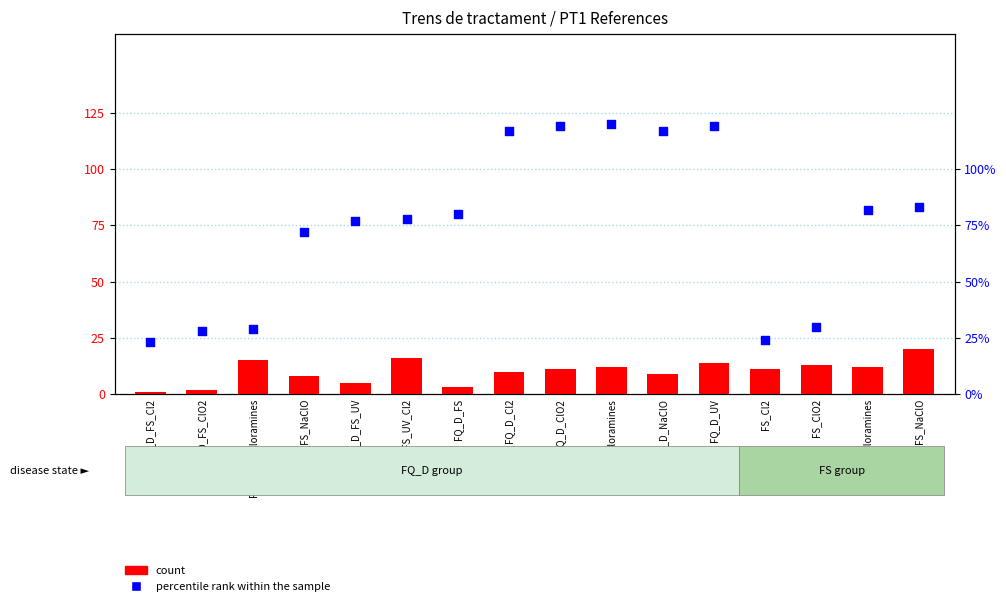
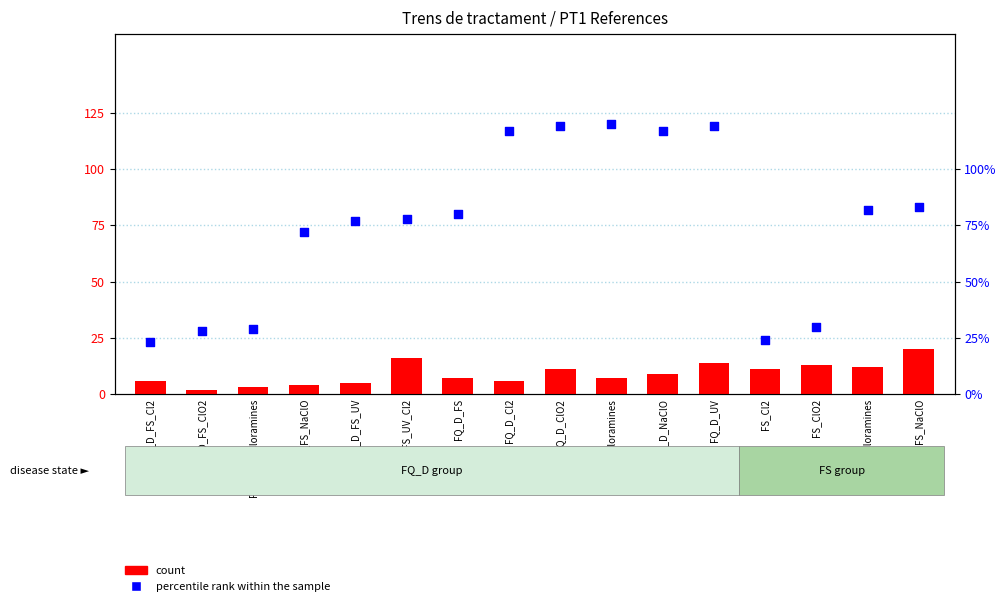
count, FQ_D_FS_Cl2: 1 -> 6
count, FQ_D_FS_Cloramines: 15 -> 3
count, FQ_D_FS_NaClO: 8 -> 4
count, FQ_D_FS: 3 -> 7
count, FQ_D_Cl2: 10 -> 6
count, FQ_D_Cloramines: 12 -> 7
